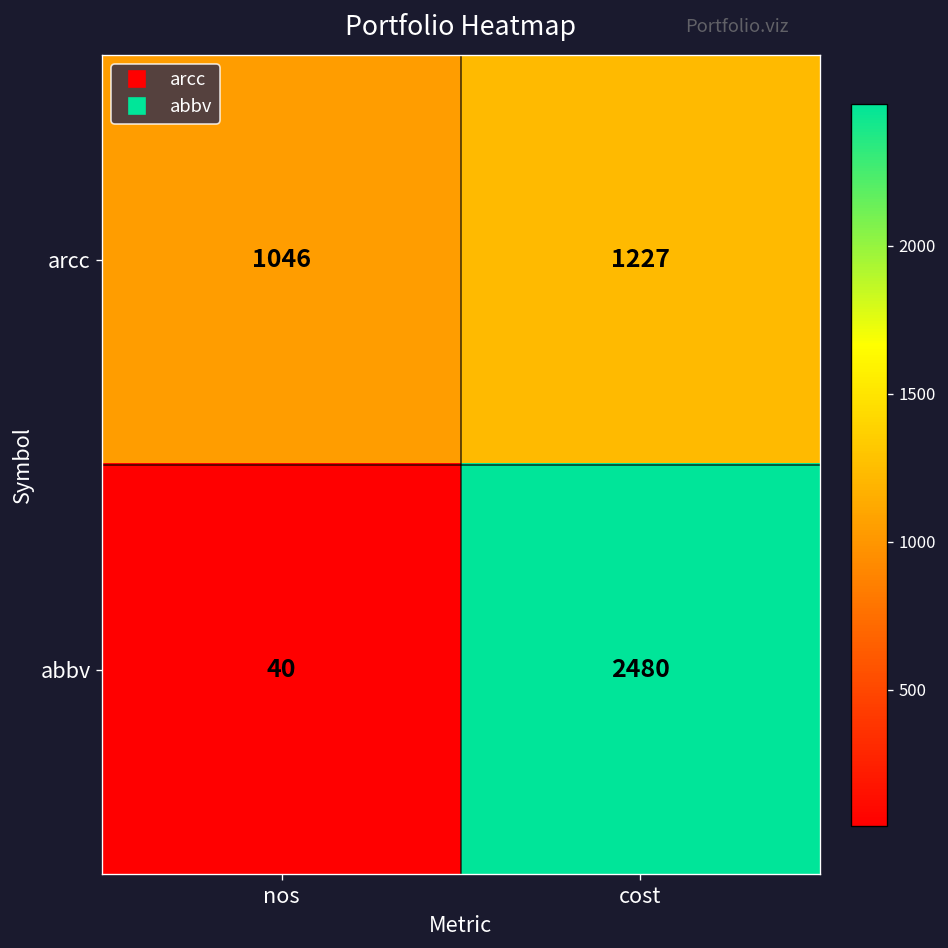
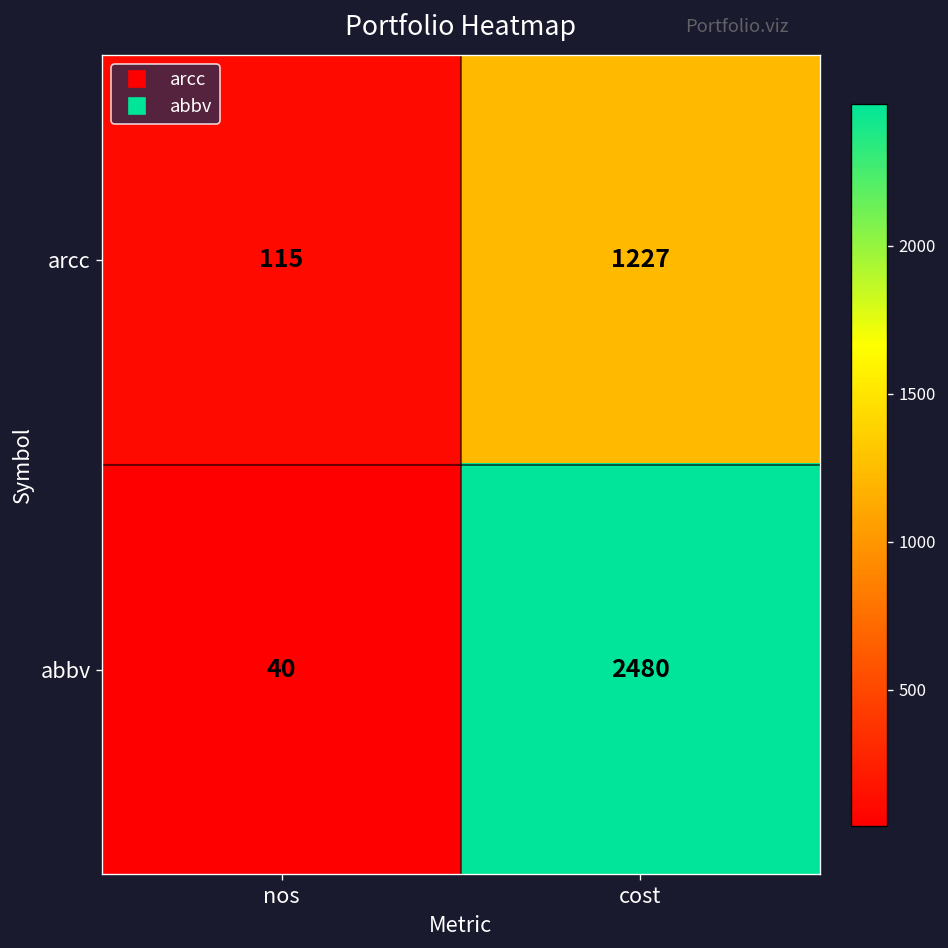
arcc, nos: 1046 -> 115
